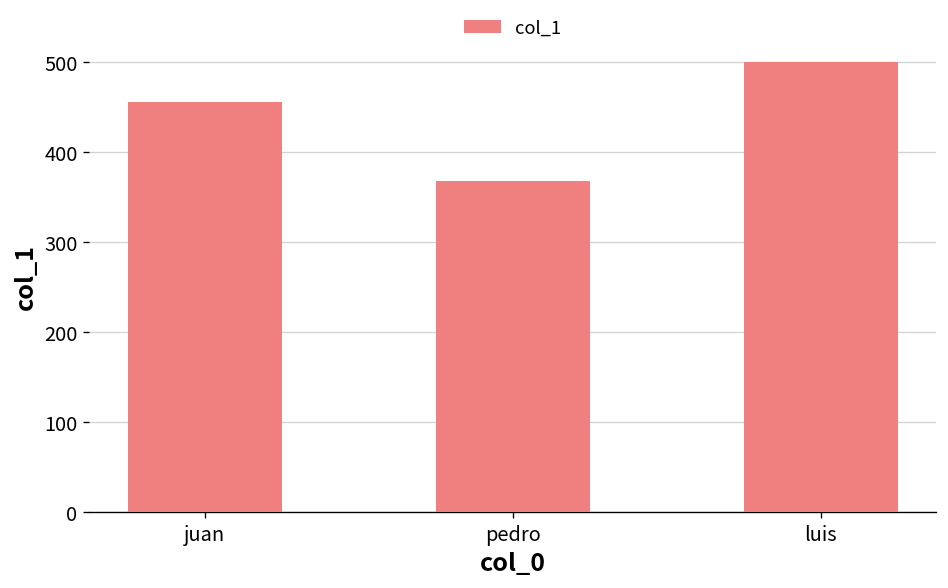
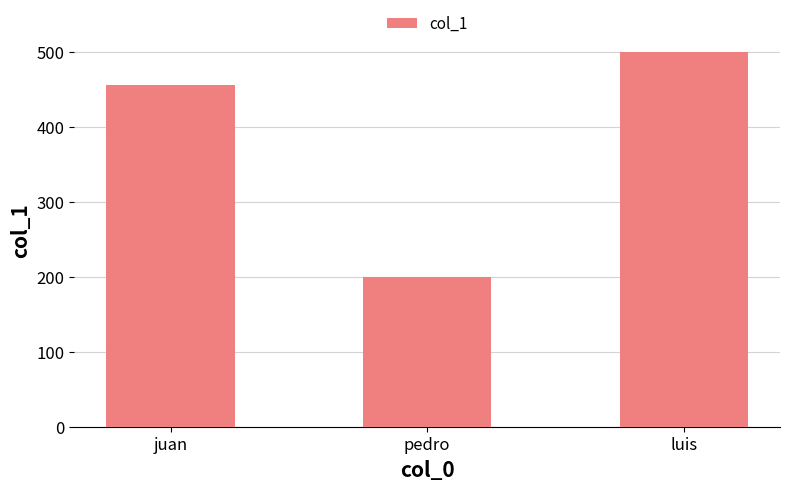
pedro: 370 -> 200
